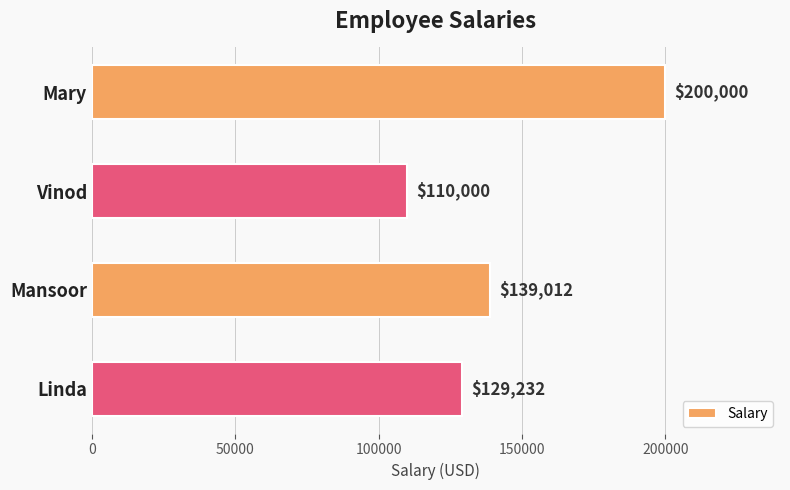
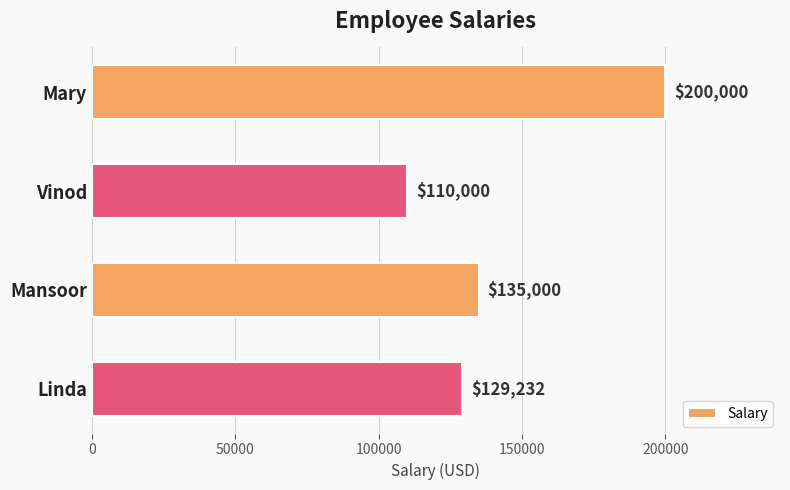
Mansoor: $139,012 -> $135,000
